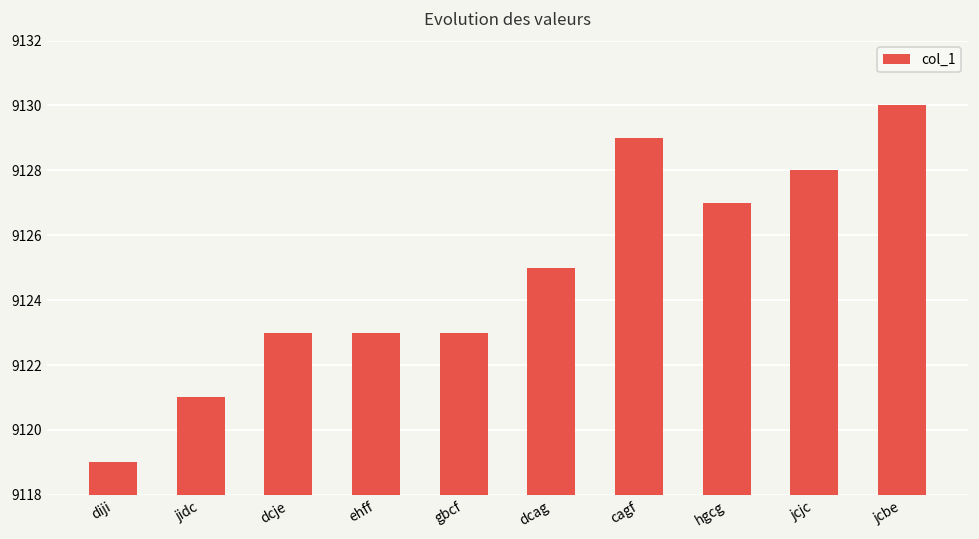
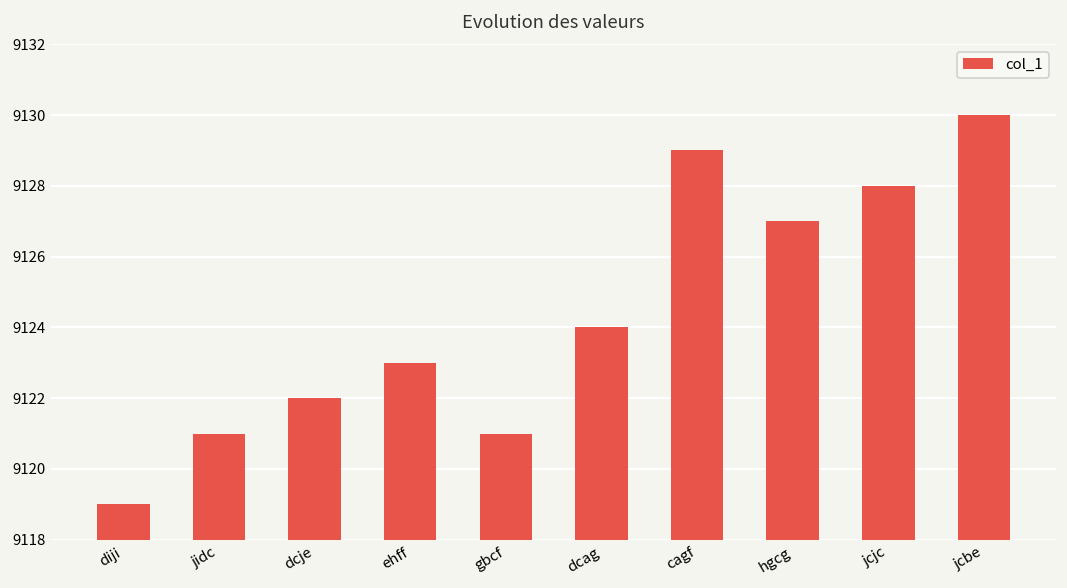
dcje: 9123 -> 9122
gbcf: 9123 -> 9121
dcag: 9125 -> 9124
